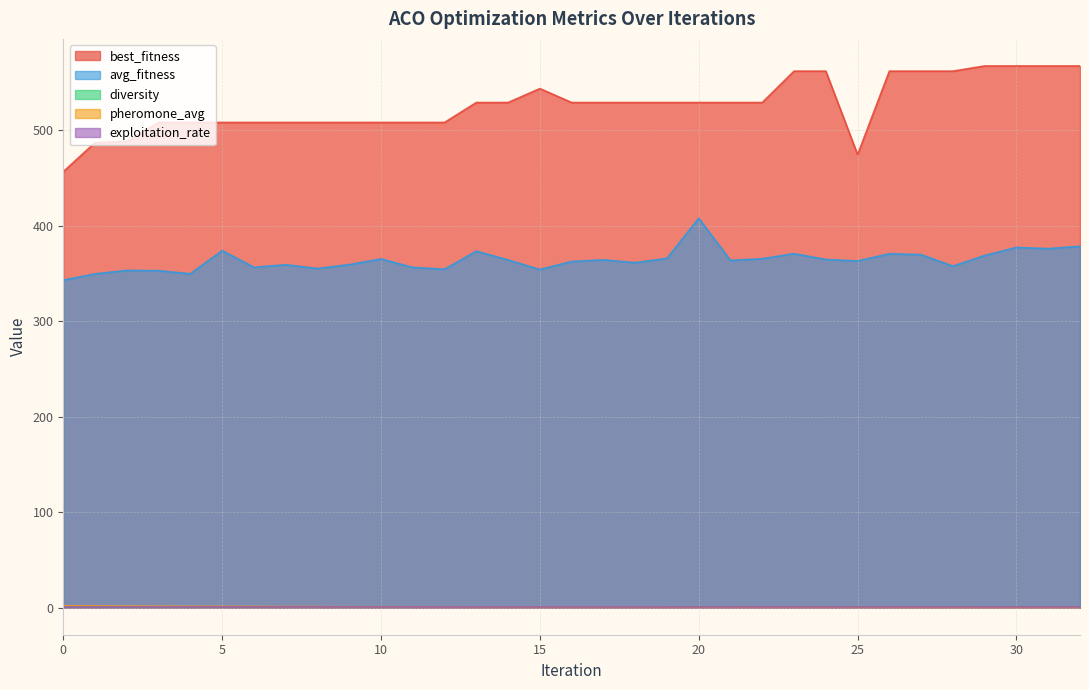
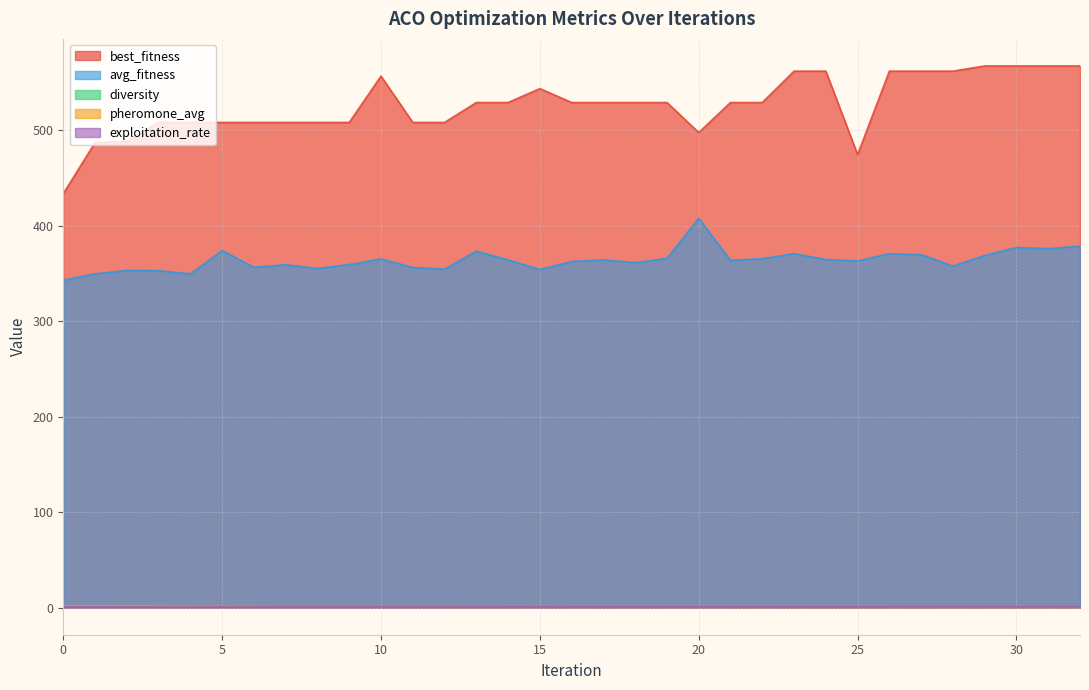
best_fitness, 0: 460 -> 430
best_fitness, 10: 510 -> 560
best_fitness, 20: 530 -> 500
